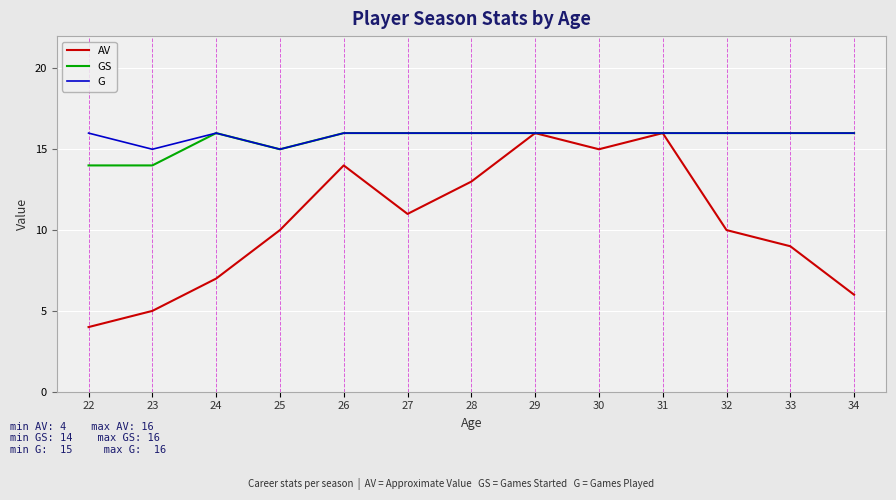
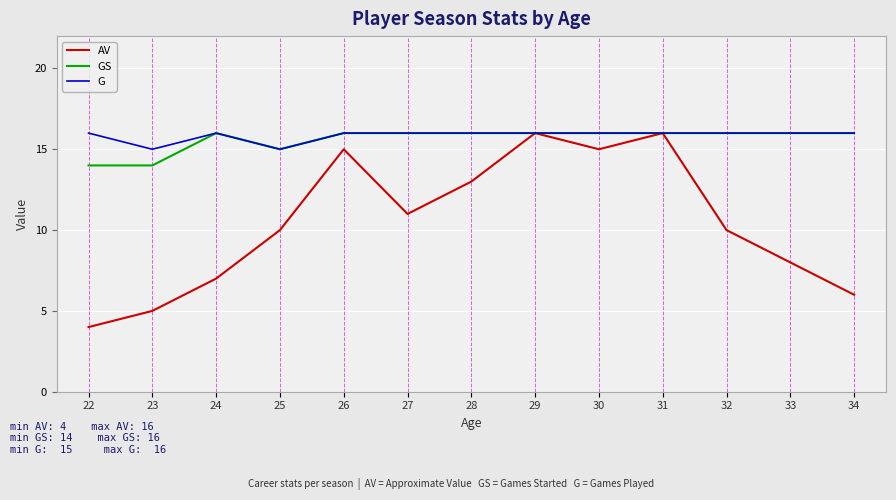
AV, 26: 14 -> 15
AV, 33: 9 -> 8
